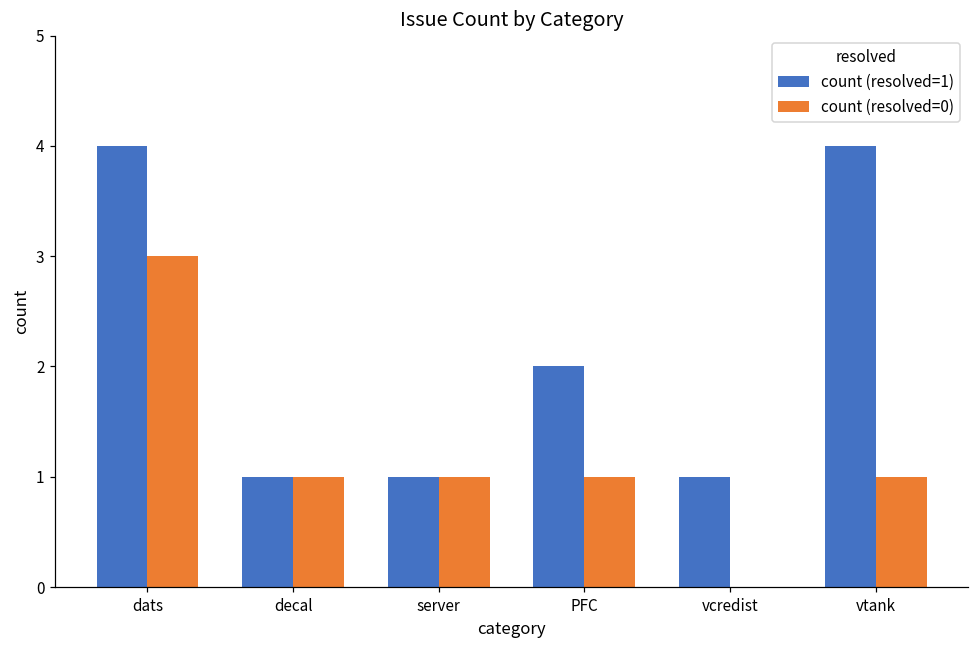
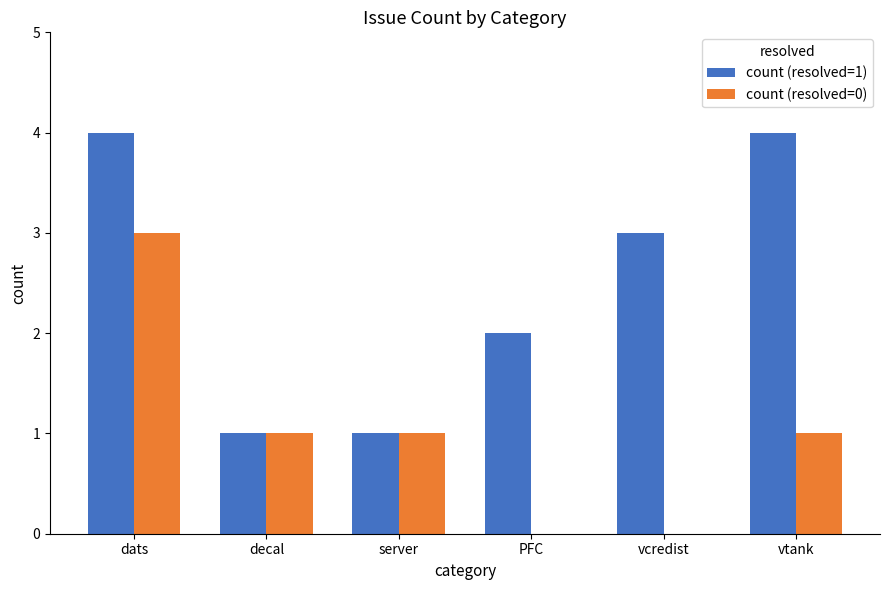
count (resolved=0), PFC: 1 -> 0
count (resolved=1), vcredist: 1 -> 3
